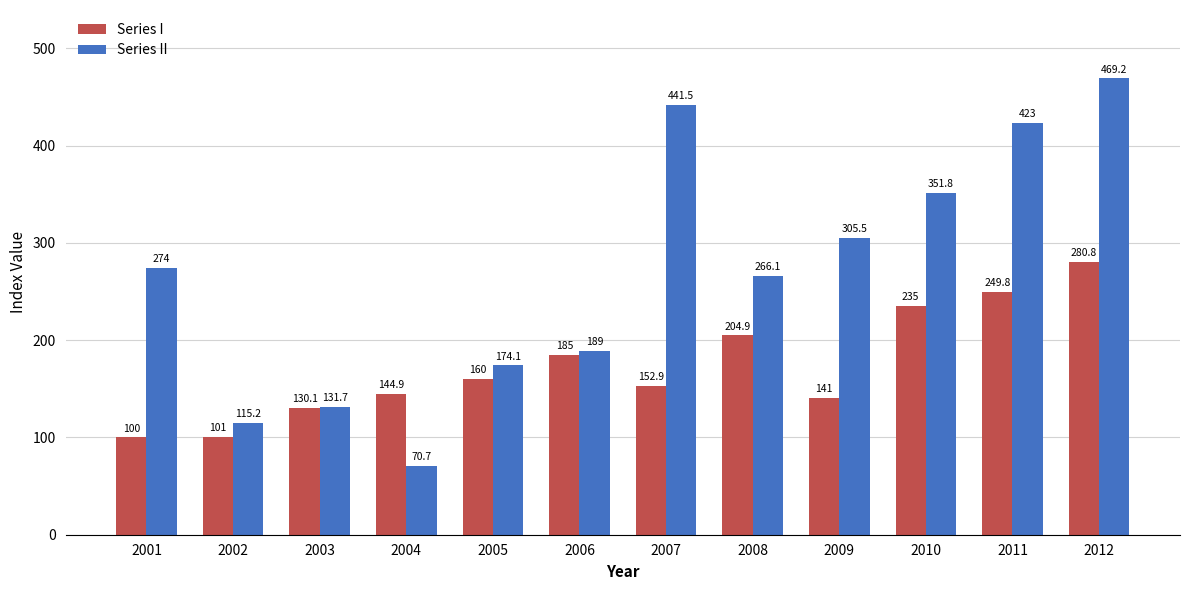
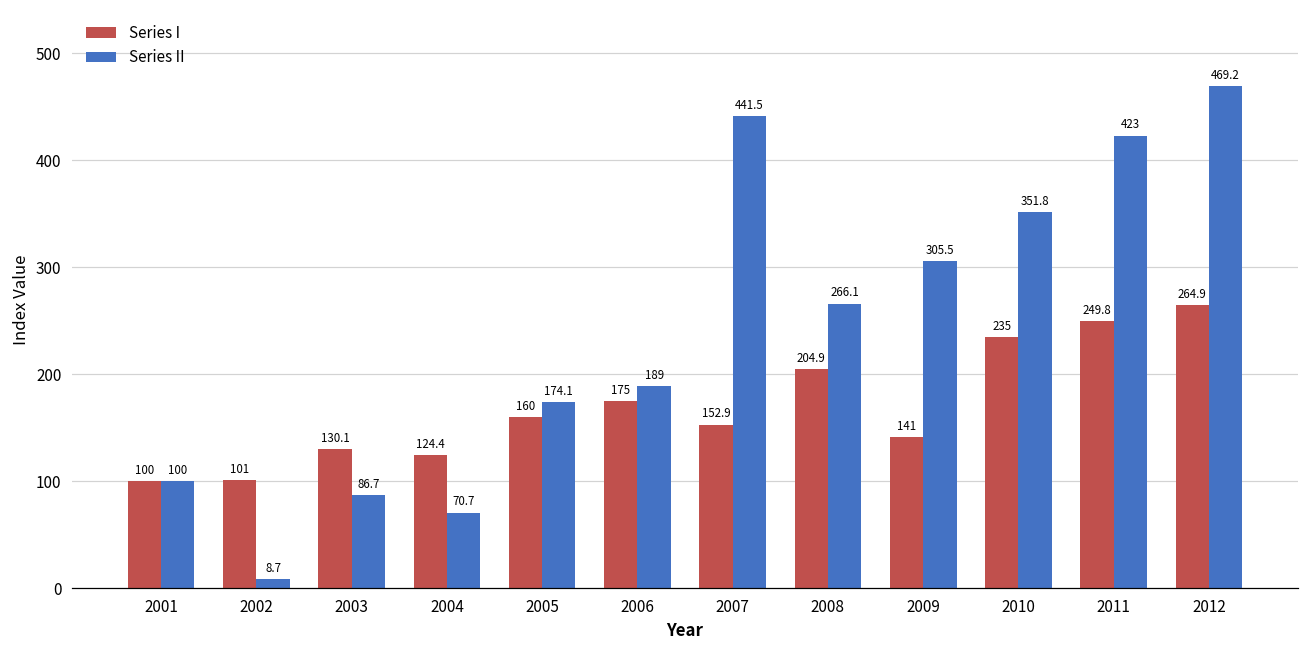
Series II, 2001: 274 -> 100
Series II, 2002: 115.2 -> 8.7
Series II, 2003: 131.7 -> 86.7
Series I, 2004: 144.9 -> 124.4
Series I, 2006: 185 -> 175
Series I, 2012: 280.8 -> 264.9
